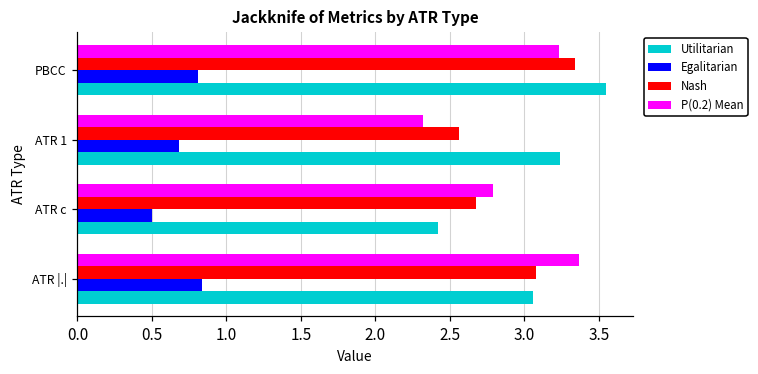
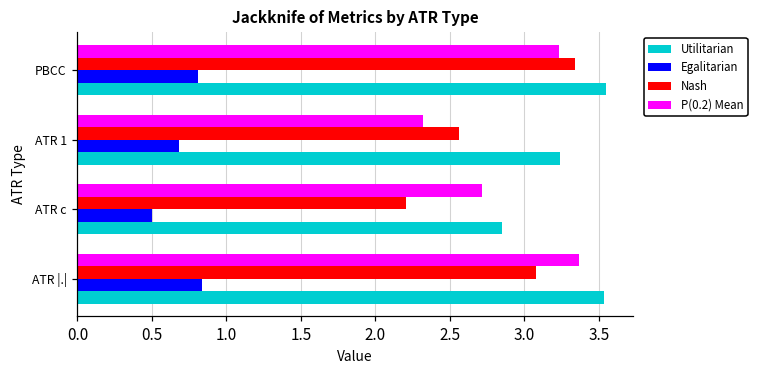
P(0.2) Mean, ATR c: 2.79 -> 2.72
Nash, ATR c: 2.68 -> 2.20
Utilitarian, ATR c: 2.42 -> 2.85
Utilitarian, ATR |.|: 3.05 -> 3.54
